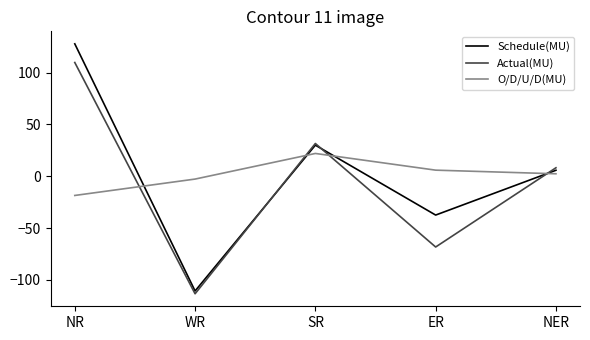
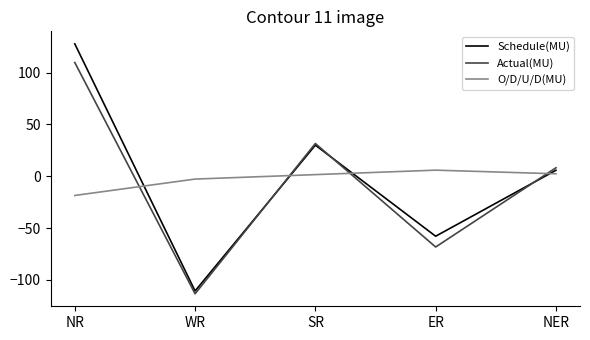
O/D/U/D(MU), SR: 22 -> 2
Schedule(MU), ER: -37 -> -58
